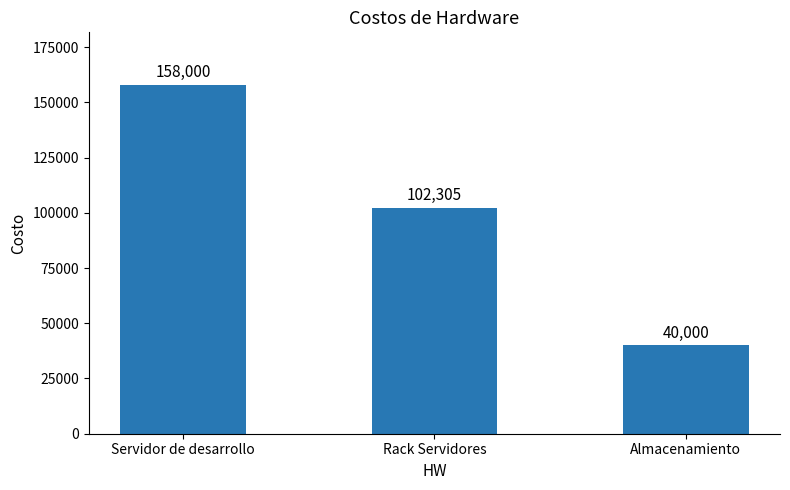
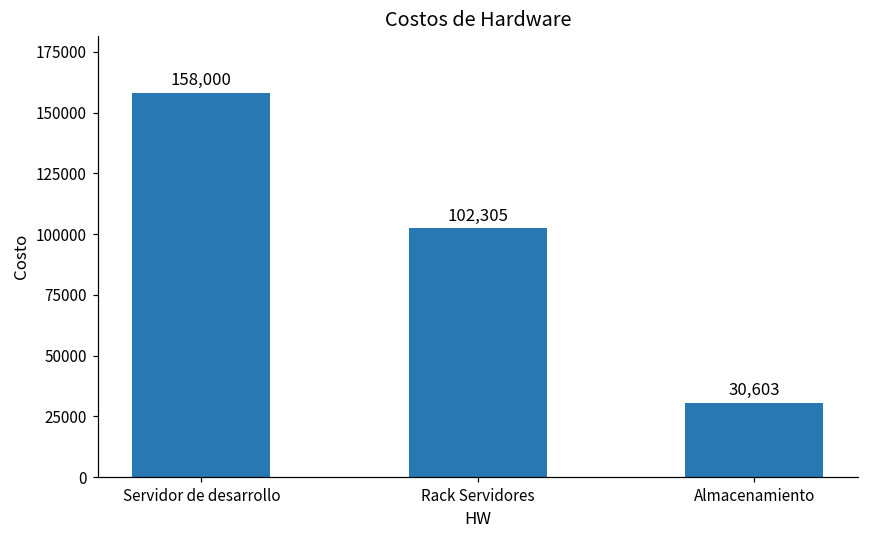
Almacenamiento: 40,000 -> 30,603
